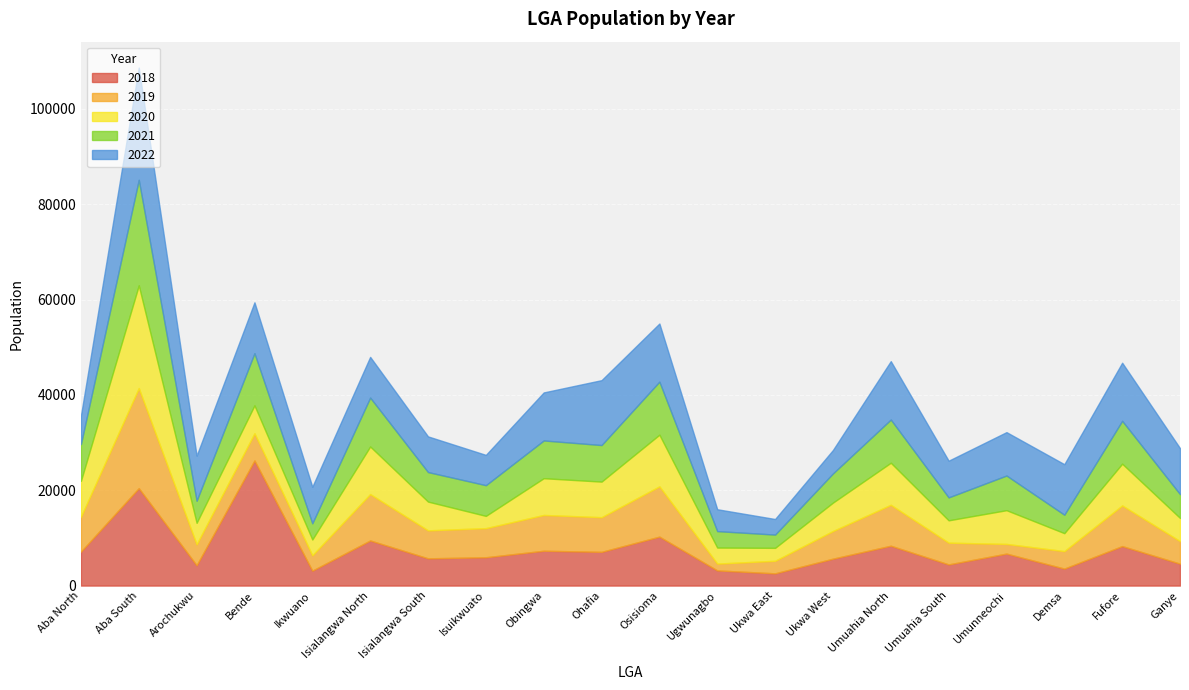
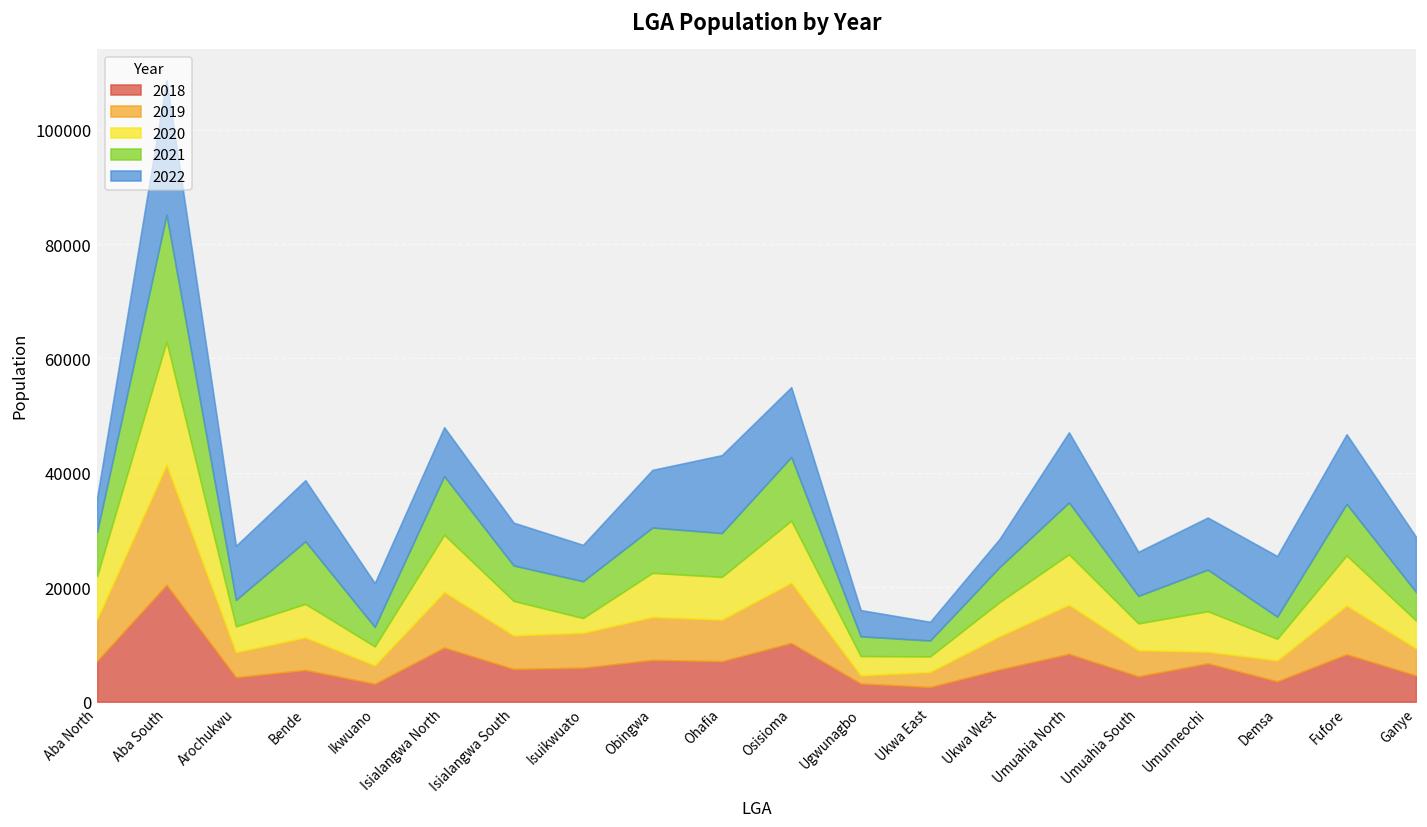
2018, Bende: 26000 -> 6000
